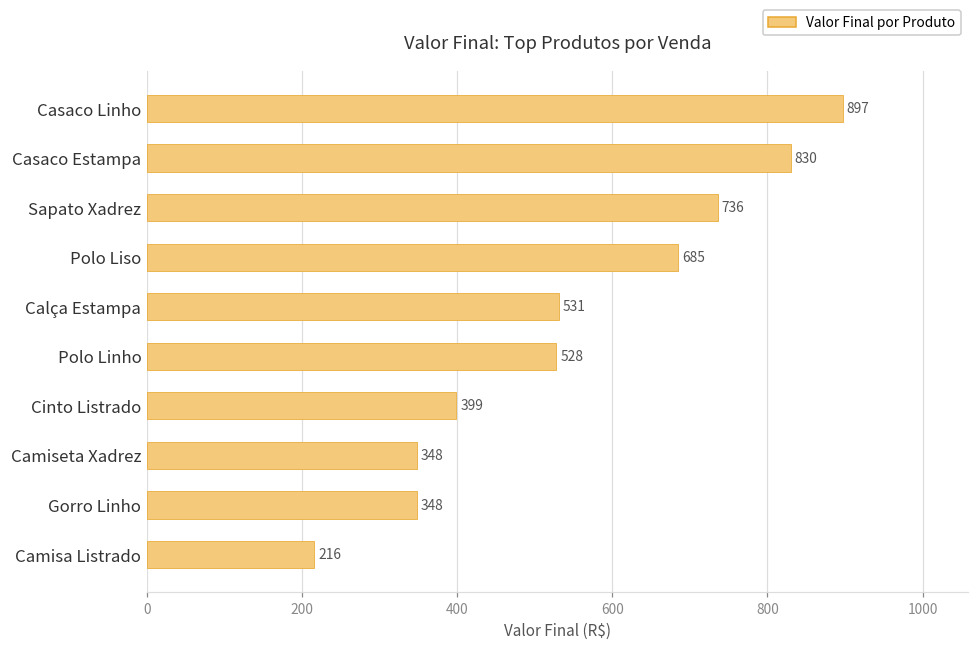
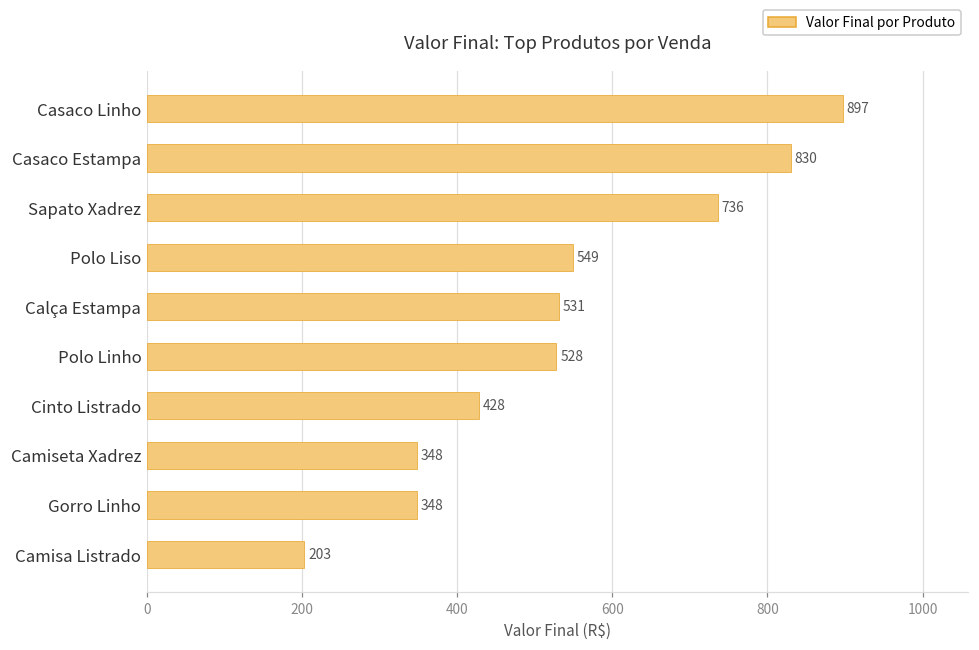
Polo Liso: 685 -> 549
Cinto Listrado: 399 -> 428
Camisa Listrado: 216 -> 203
